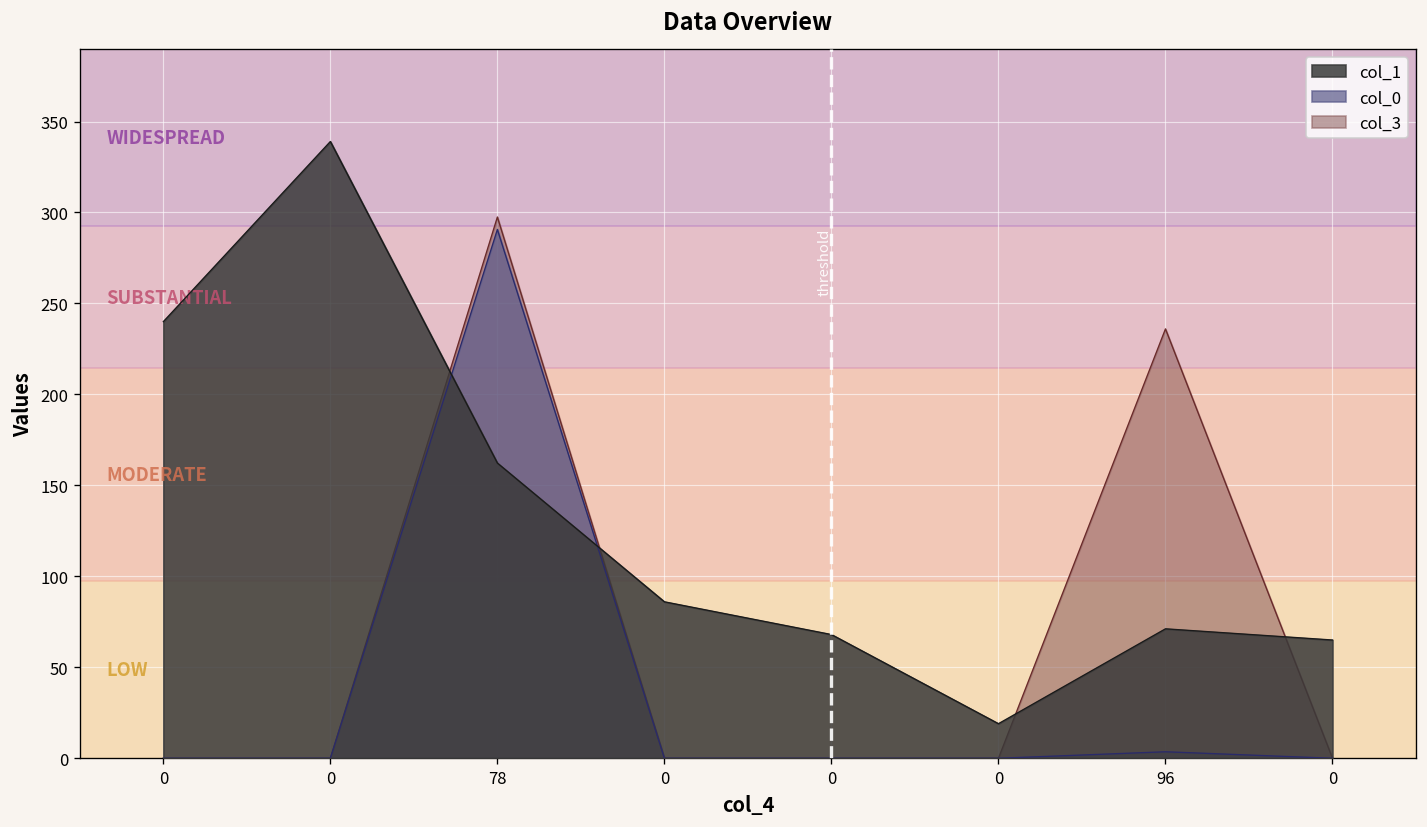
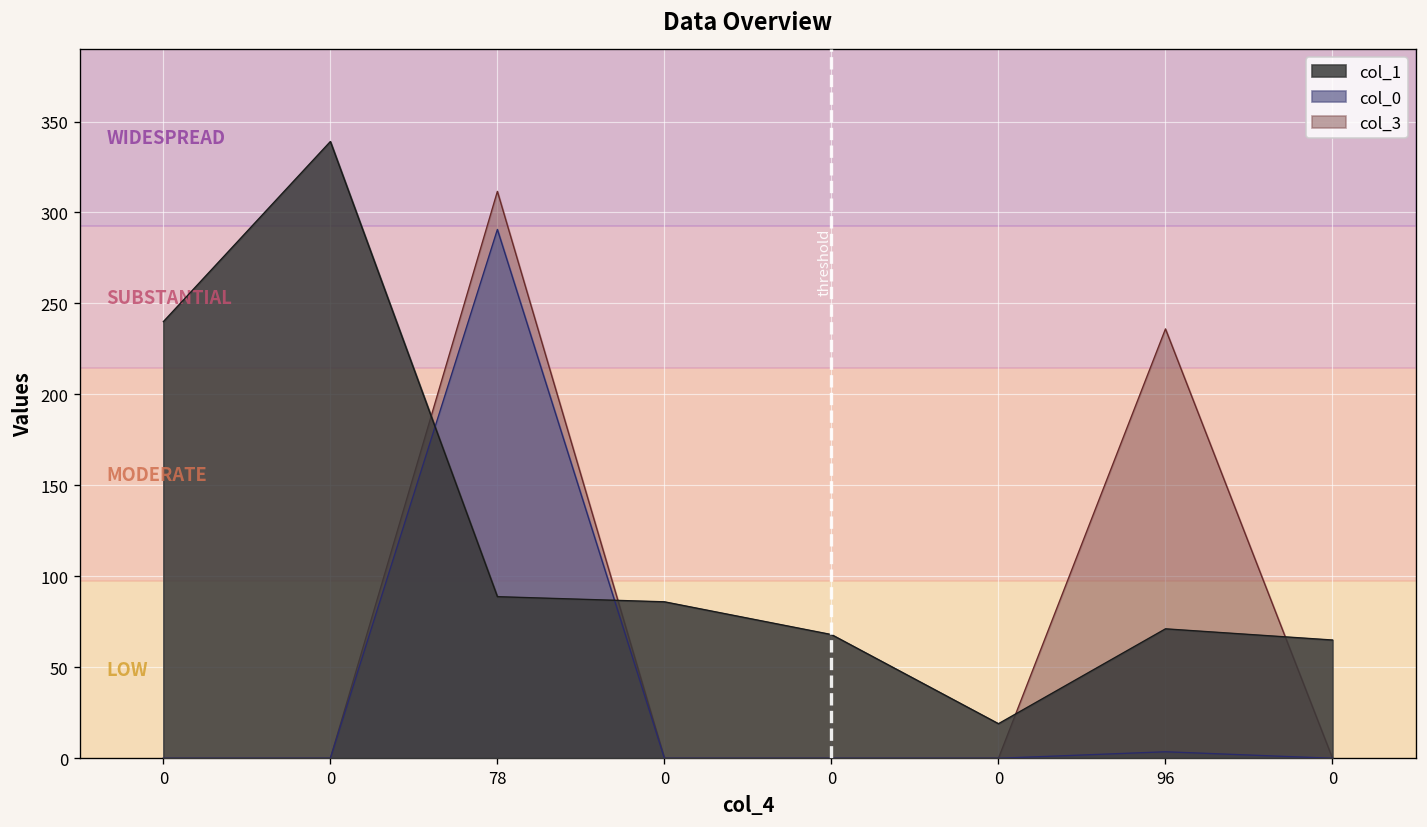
col_1, 78: 162 -> 89
col_3, 78: 298 -> 312
